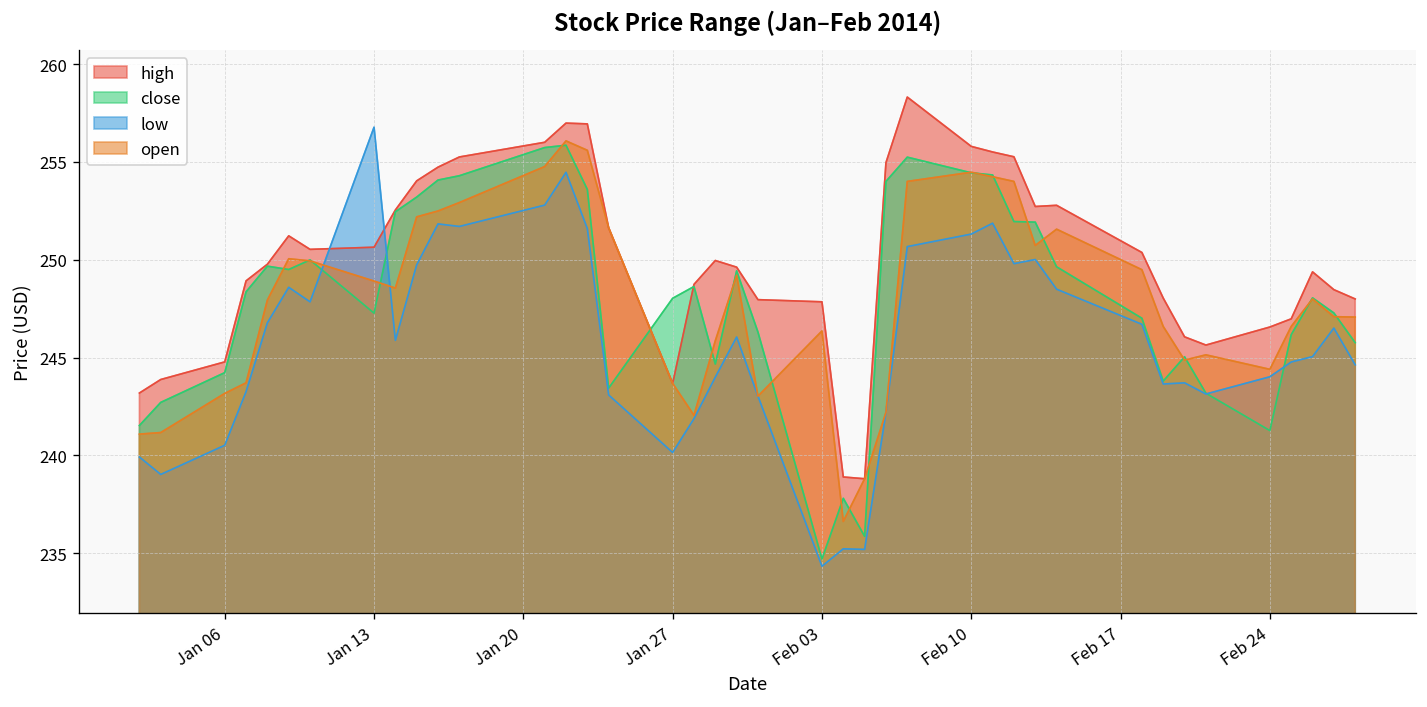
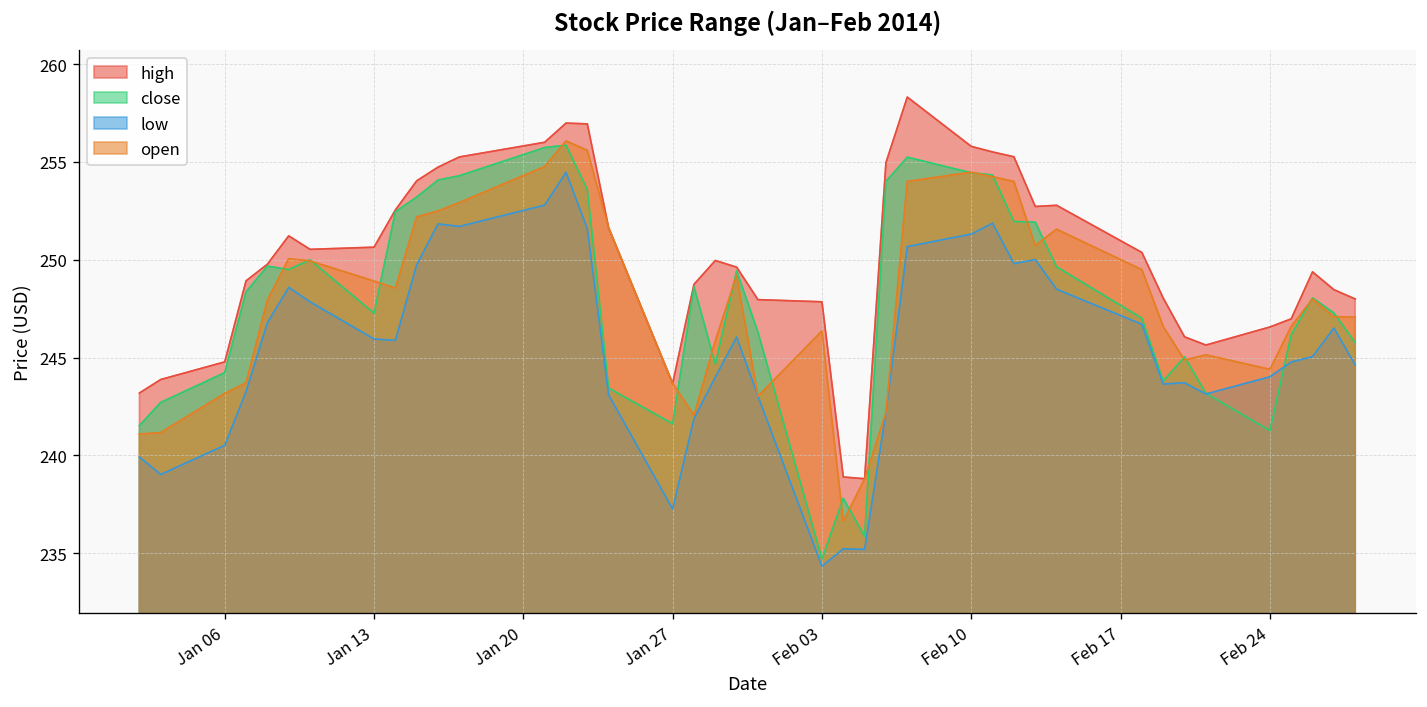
low, Jan 13: 256.8 -> 246.0
close, Jan 27: 248.0 -> 241.6
low, Jan 27: 240.2 -> 237.3
